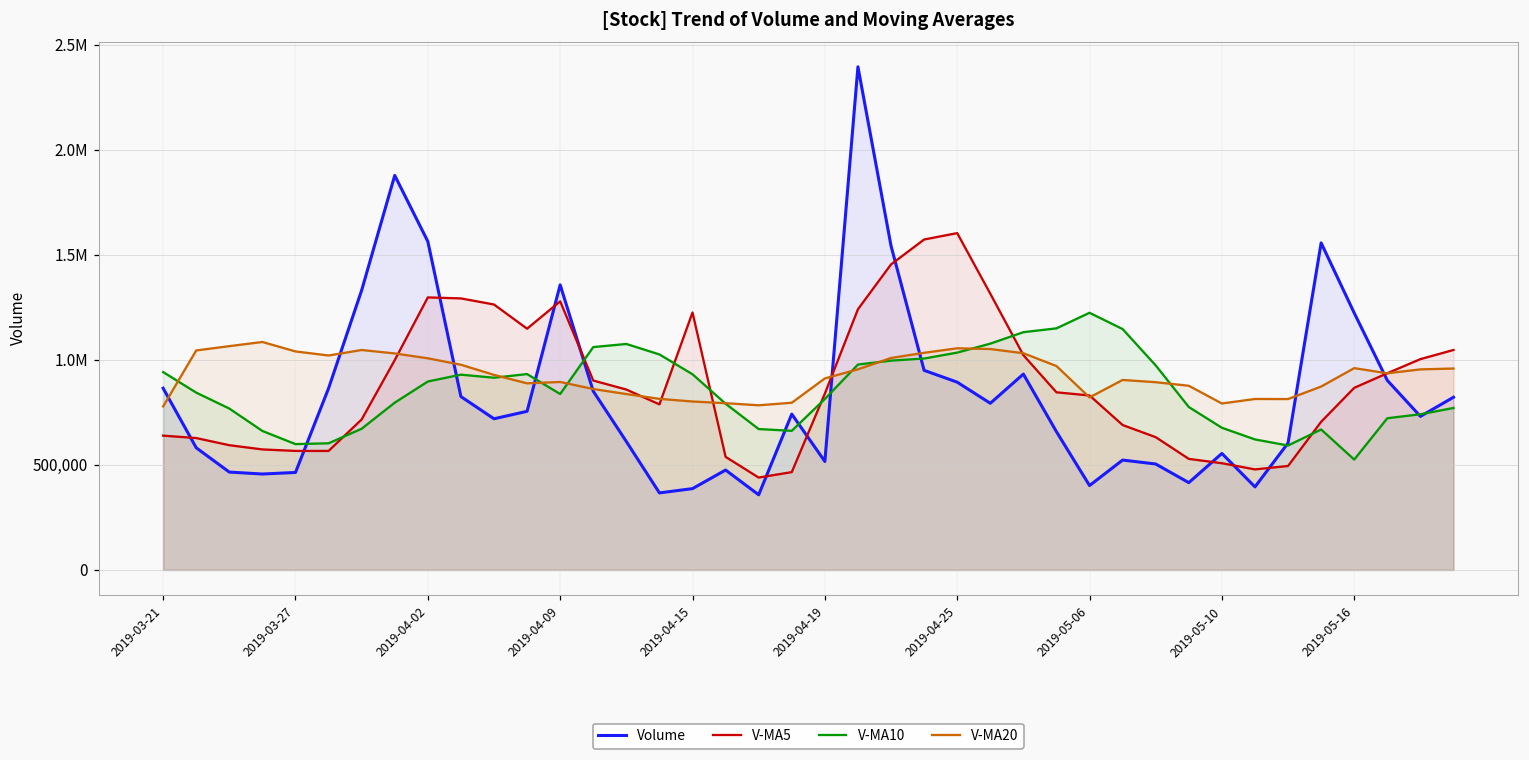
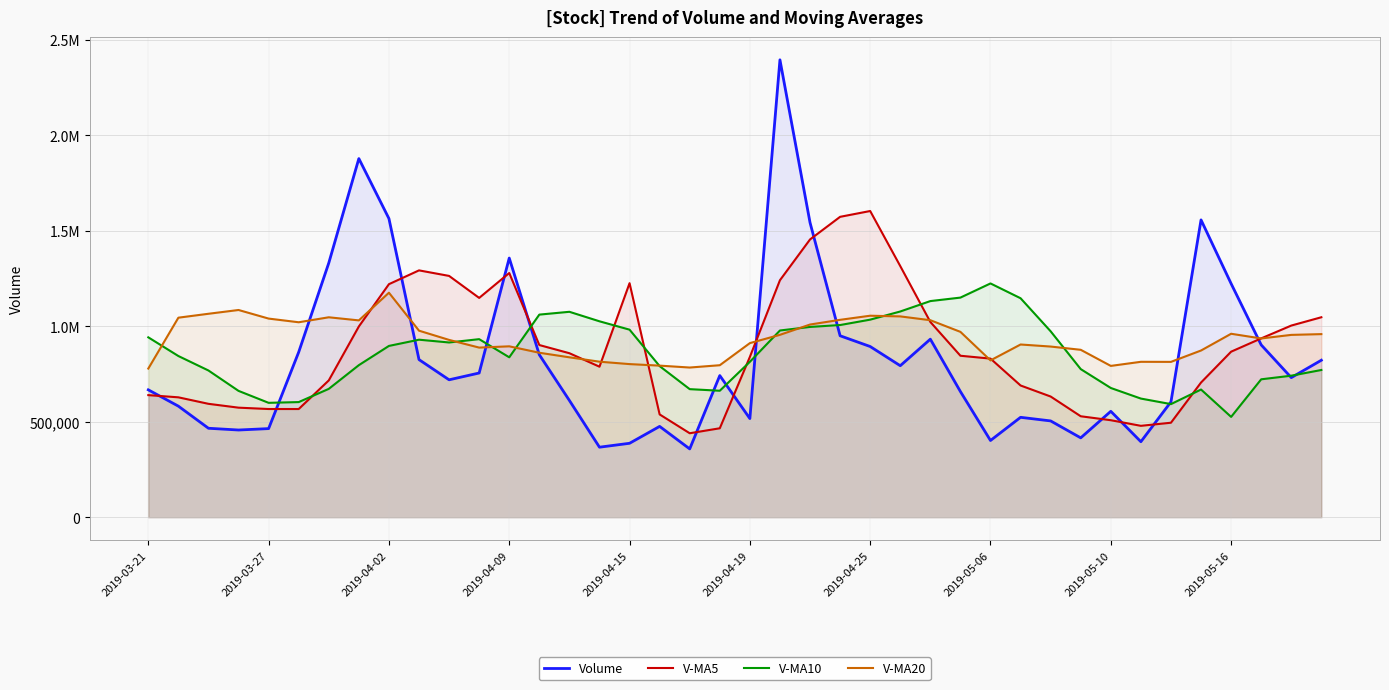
Volume, 2019-03-21: 860,000 -> 670,000
V-MA5, 2019-04-02: 1,300,000 -> 1,220,000
V-MA20, 2019-04-02: 1,010,000 -> 1,180,000
V-MA10, 2019-04-15: 930,000 -> 980,000
